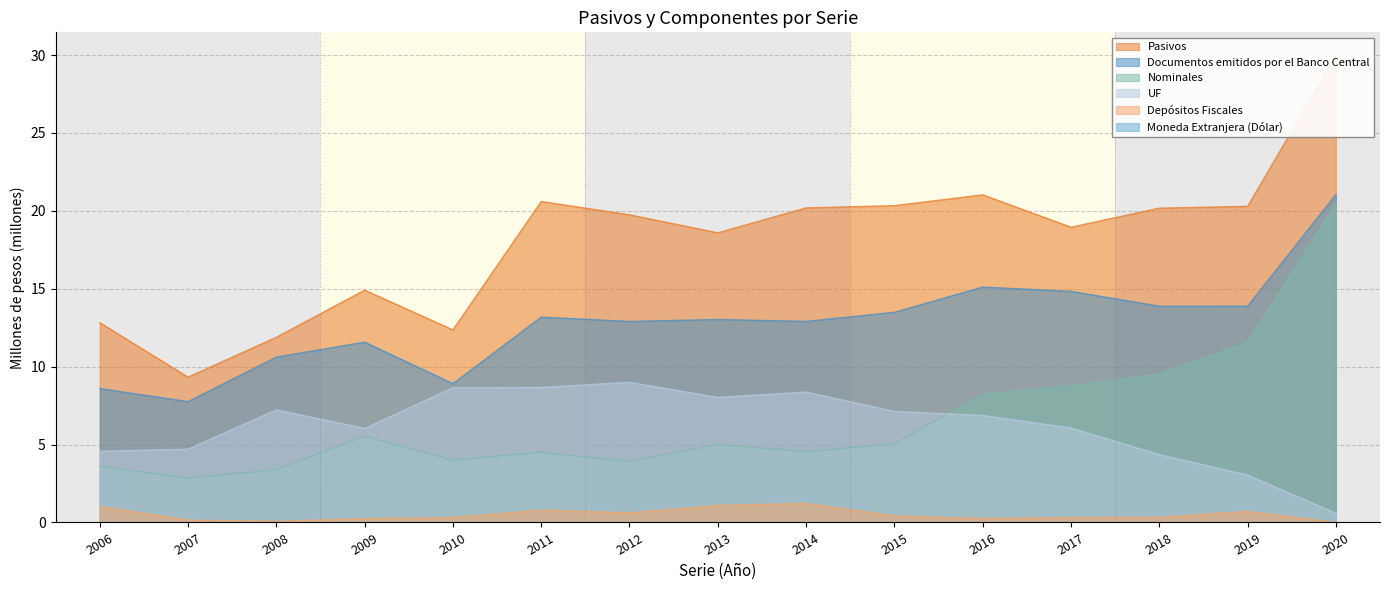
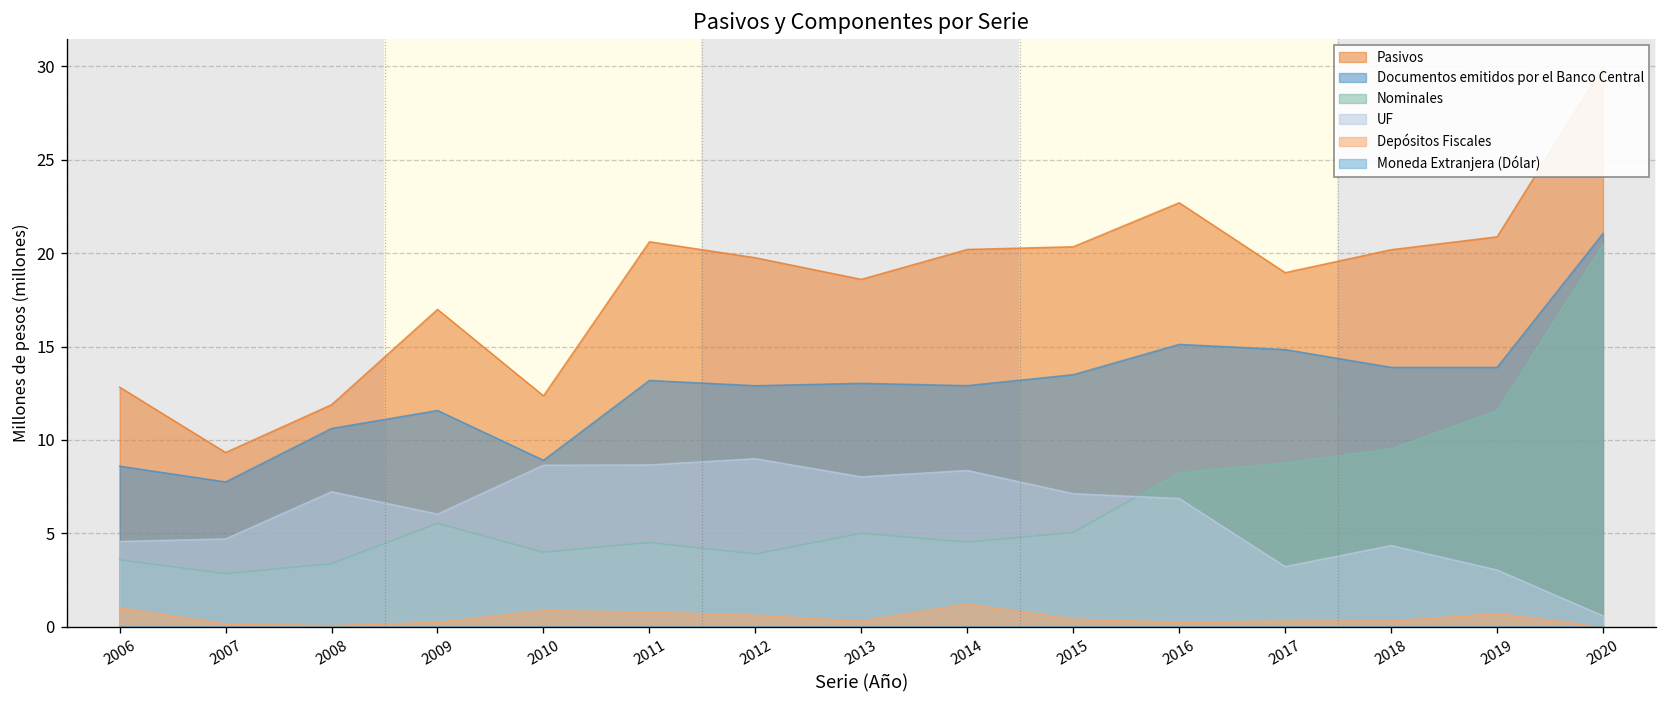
Pasivos, 2009: 14.9 -> 17.0
Depósitos Fiscales, 2010: 0.3 -> 0.9
Depósitos Fiscales, 2013: 1.1 -> 0.3
Pasivos, 2016: 21.0 -> 22.7
UF, 2017: 6.1 -> 3.2
Pasivos, 2019: 20.3 -> 20.9
